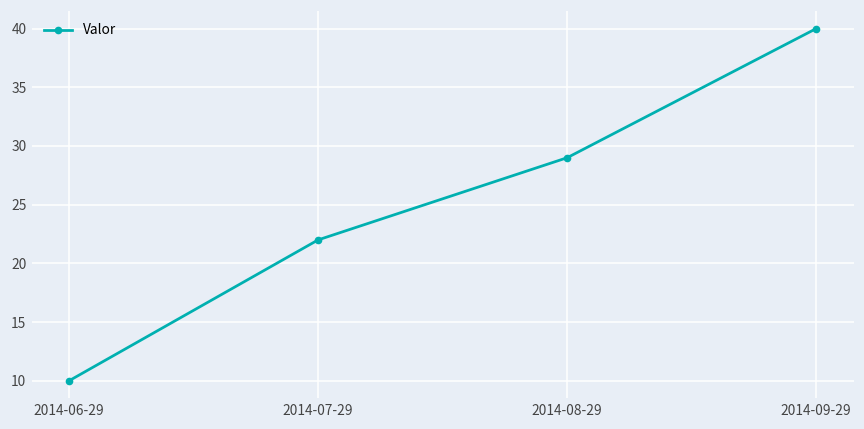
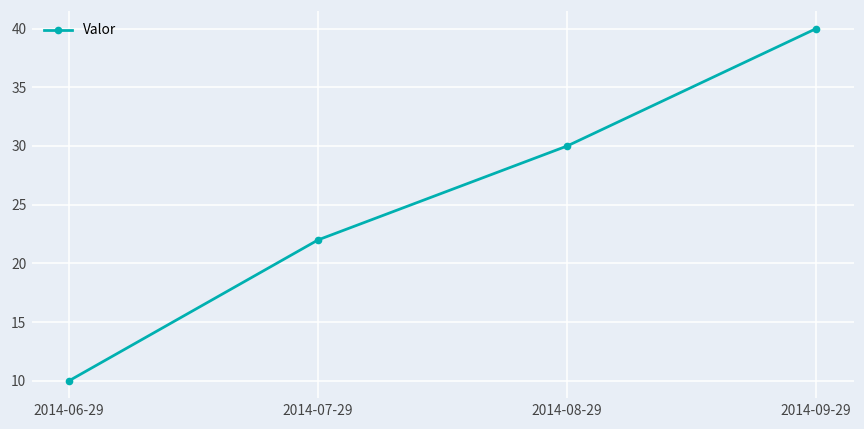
2014-08-29: 29 -> 30
